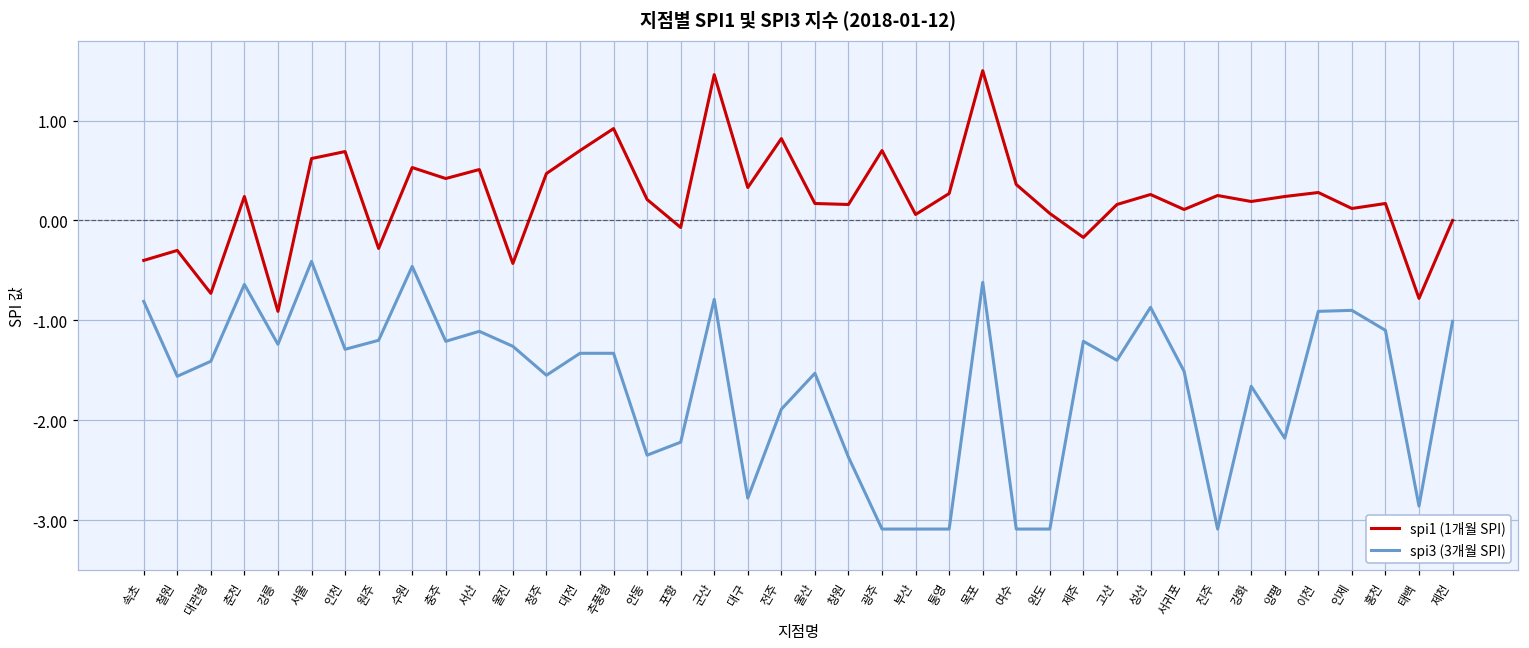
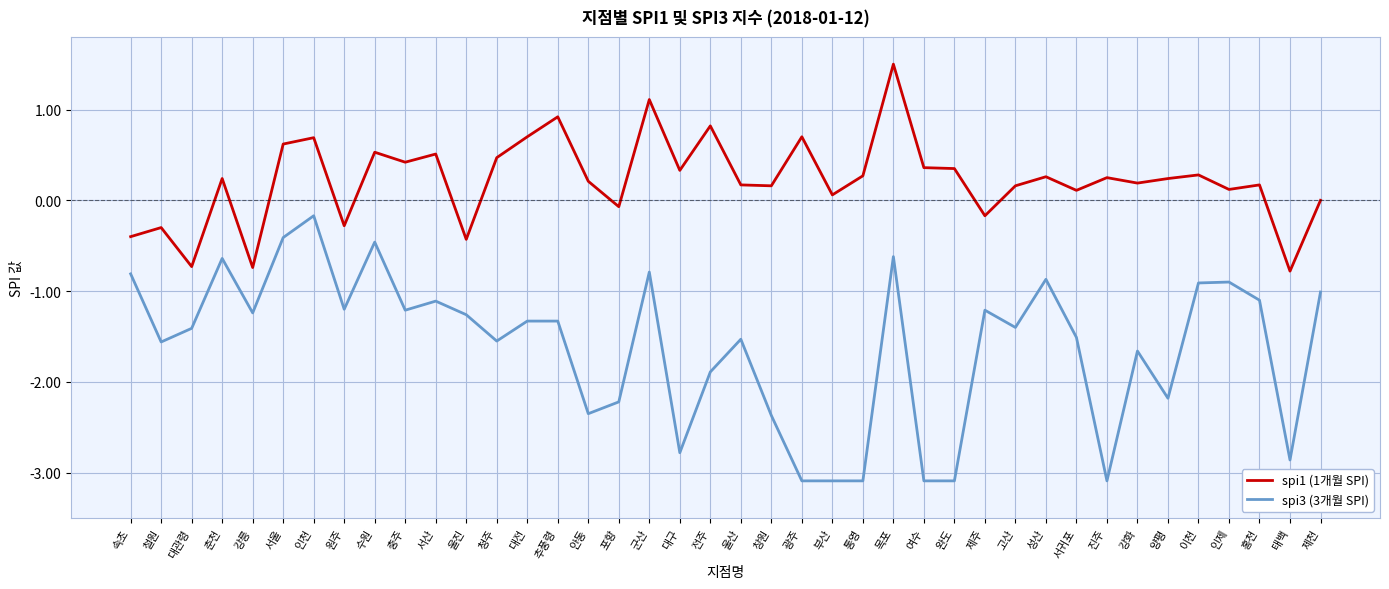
spi1 (1개월 SPI), 강릉: -0.9 -> -0.7
spi3 (3개월 SPI), 인천: -1.3 -> -0.2
spi1 (1개월 SPI), 군산: 1.5 -> 1.1
spi1 (1개월 SPI), 완도: 0.1 -> 0.4
